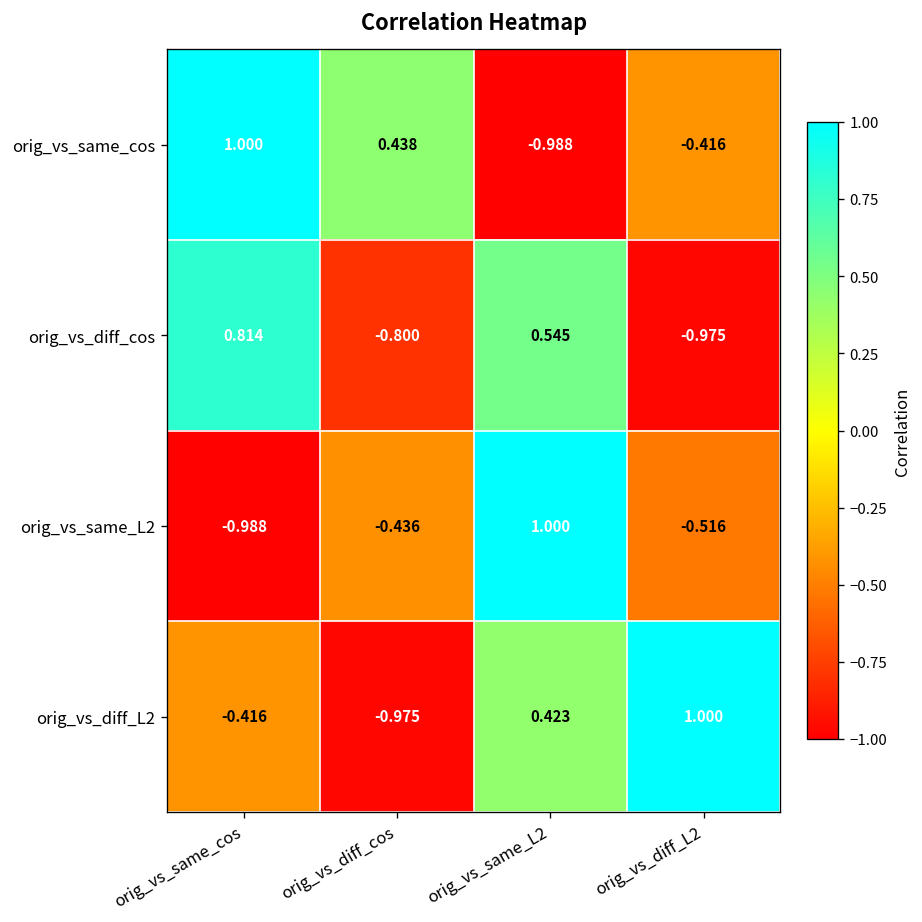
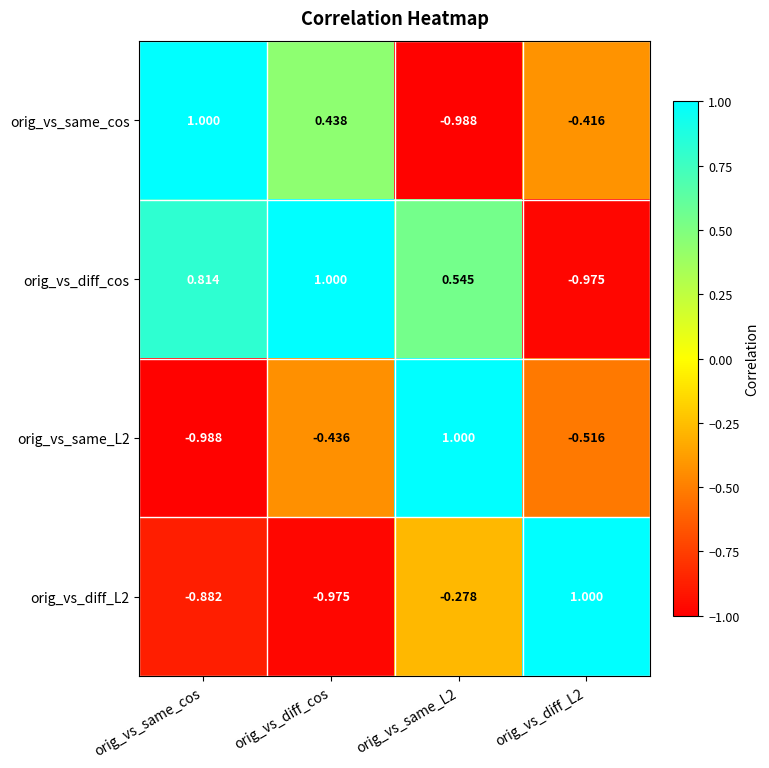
orig_vs_diff_cos, orig_vs_diff_cos: -0.800 -> 1.000
orig_vs_diff_L2, orig_vs_same_cos: -0.416 -> -0.882
orig_vs_diff_L2, orig_vs_same_L2: 0.423 -> -0.278
